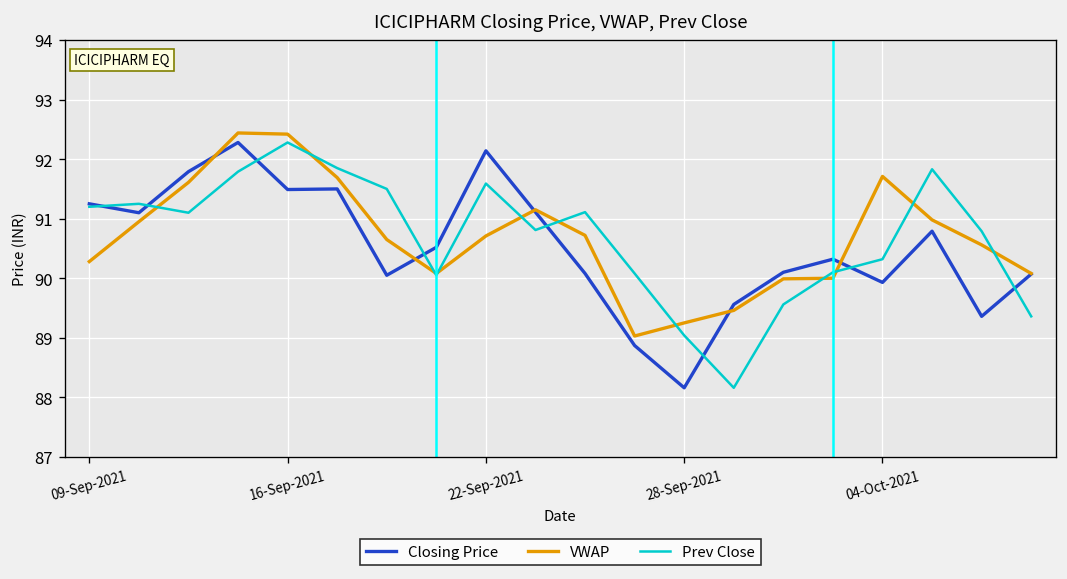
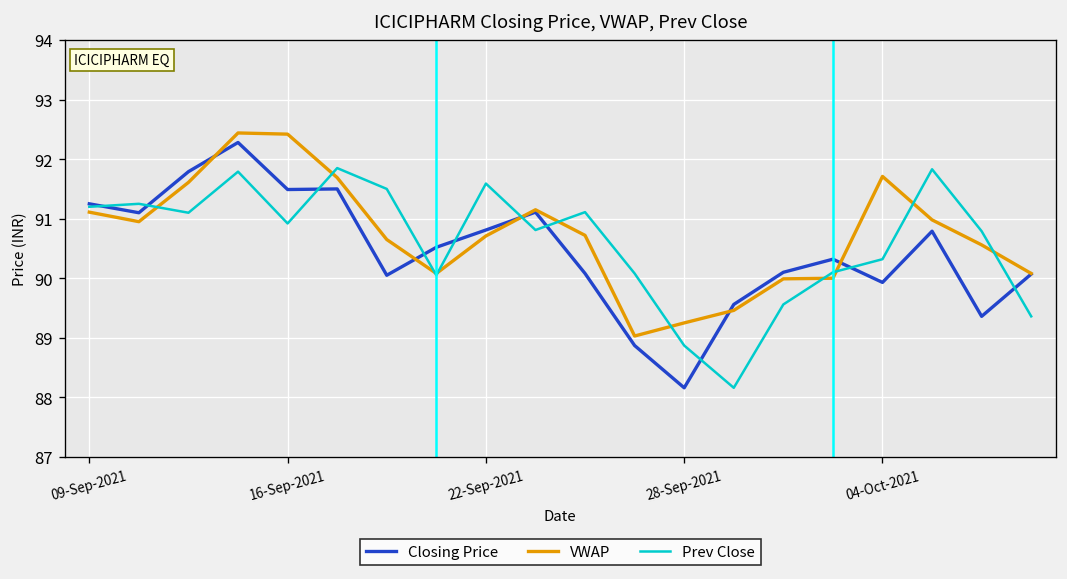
VWAP, 09-Sep-2021: 90.3 -> 91.1
Prev Close, 16-Sep-2021: 92.3 -> 90.9
Closing Price, 22-Sep-2021: 92.1 -> 90.8
Prev Close, 28-Sep-2021: 89.0 -> 88.9
